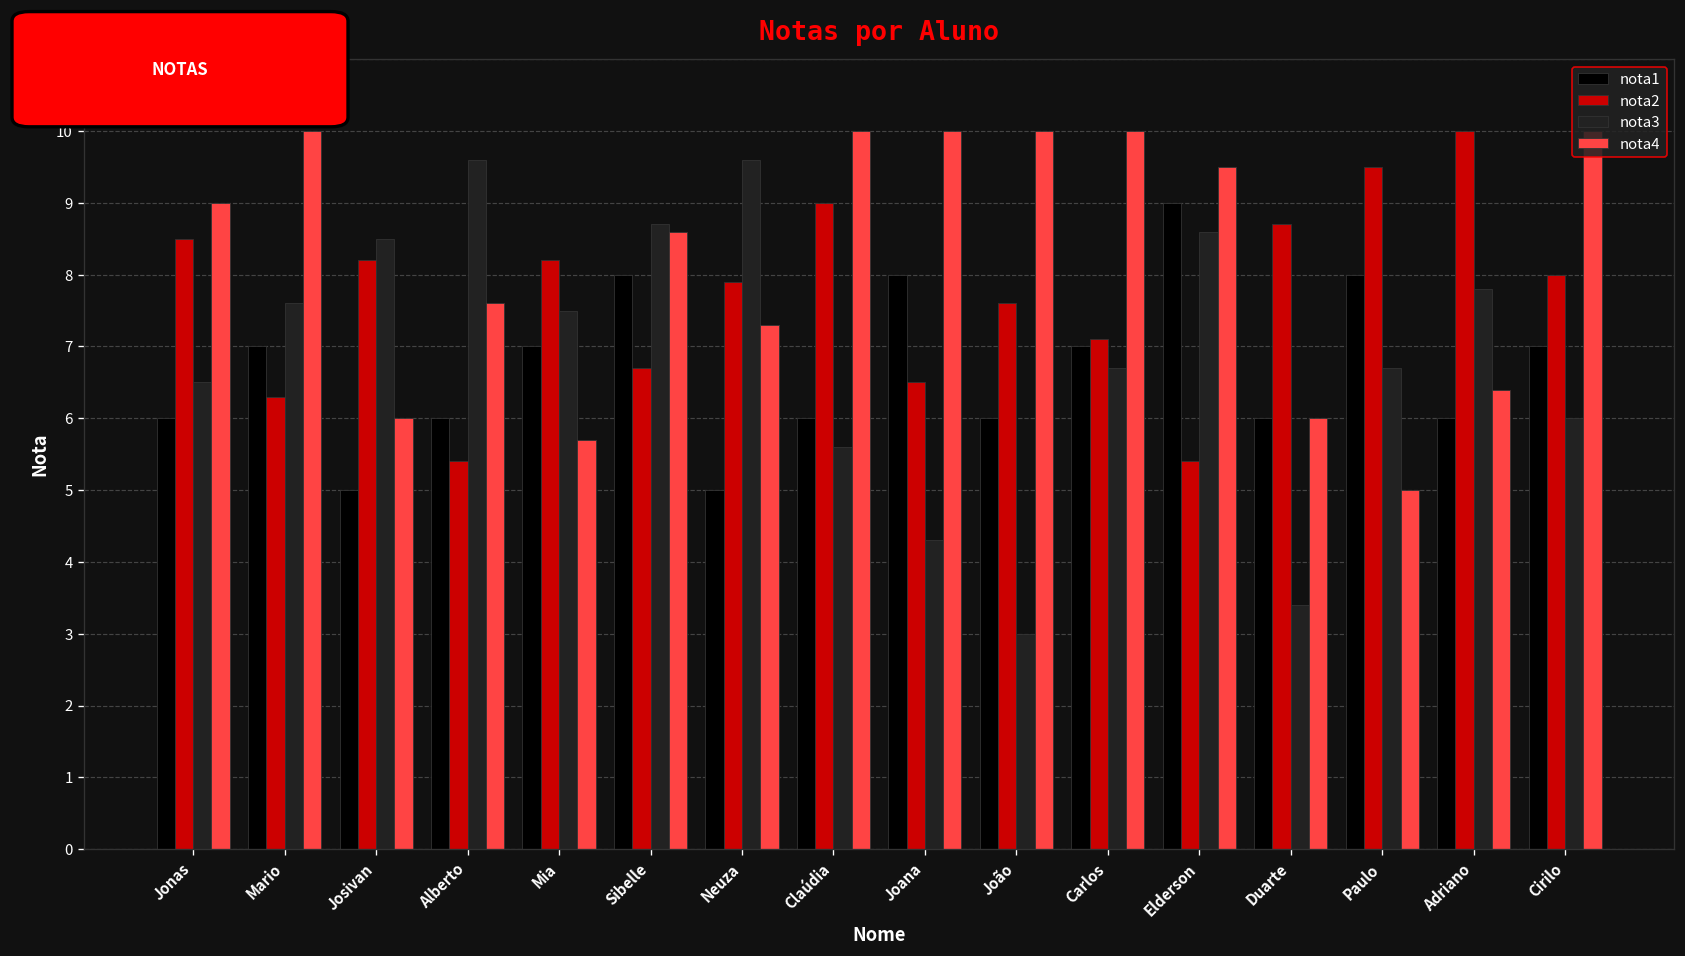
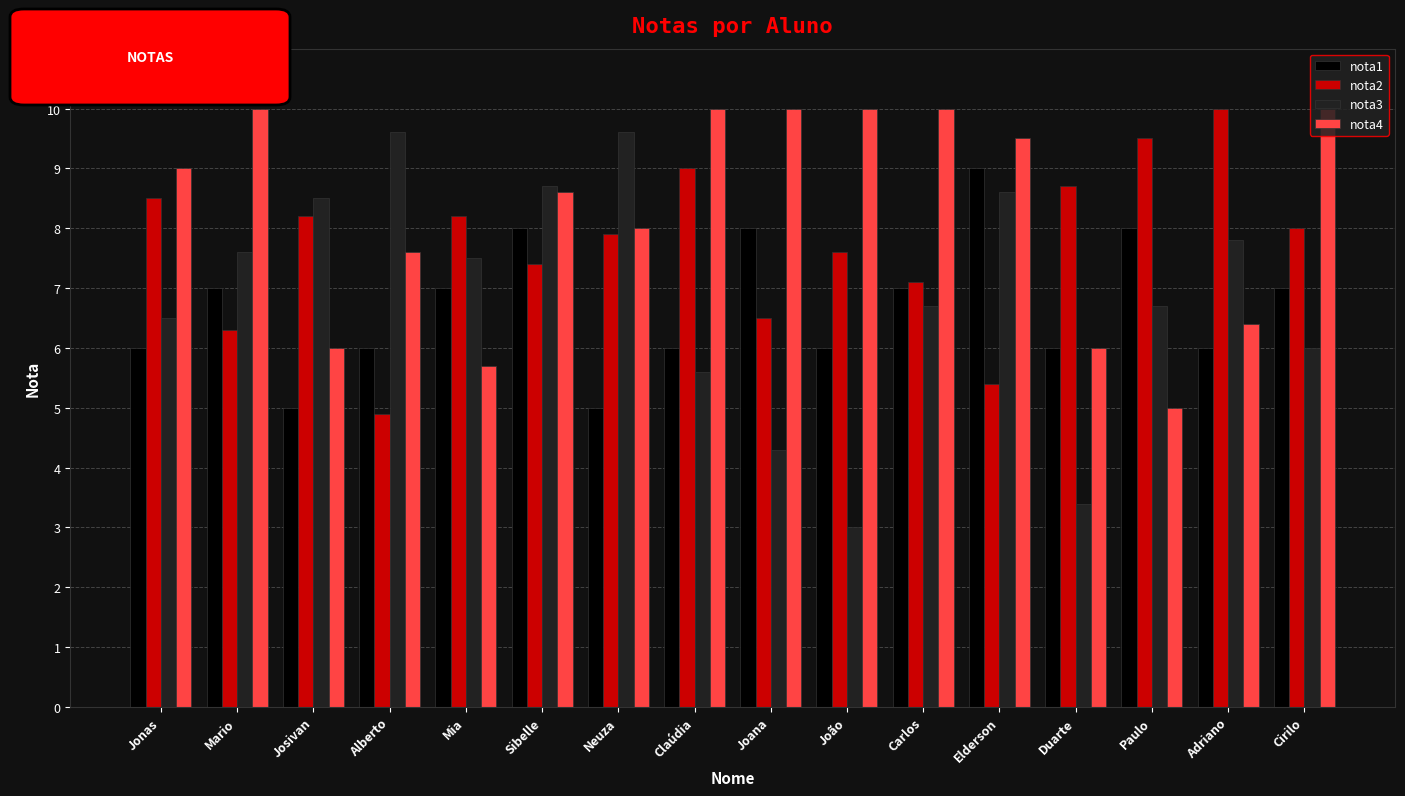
nota2, Alberto: 5.4 -> 4.9
nota2, Sibelle: 6.7 -> 7.4
nota4, Neuza: 7.3 -> 8.0
